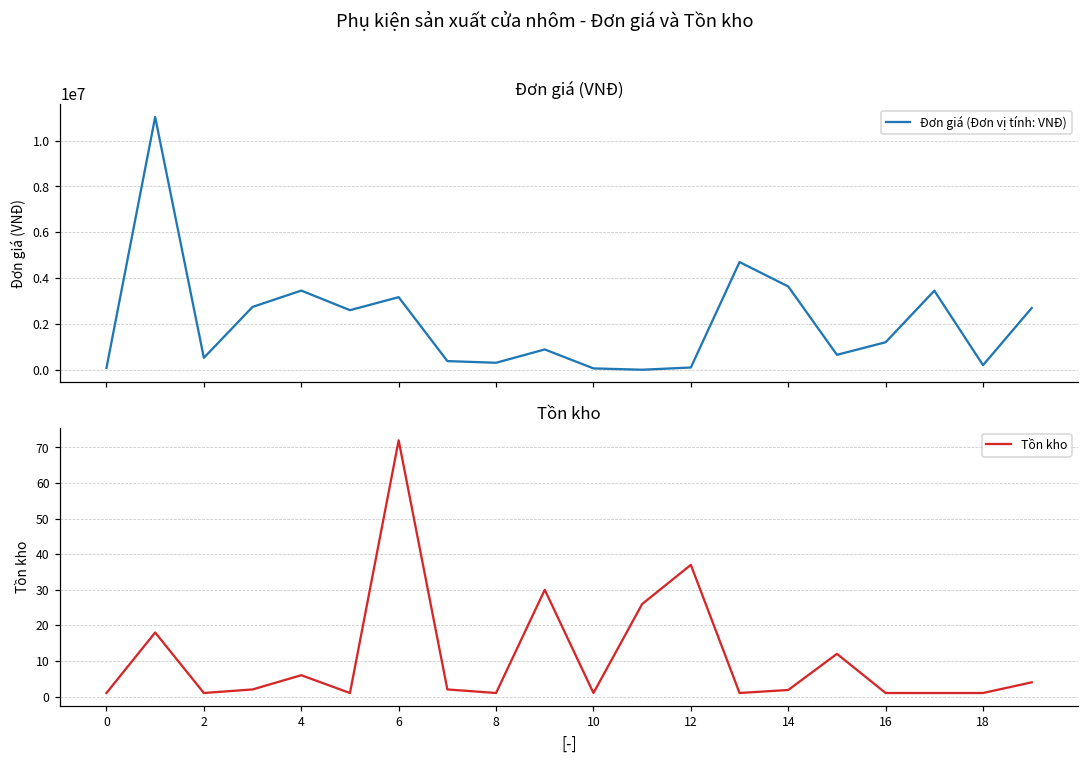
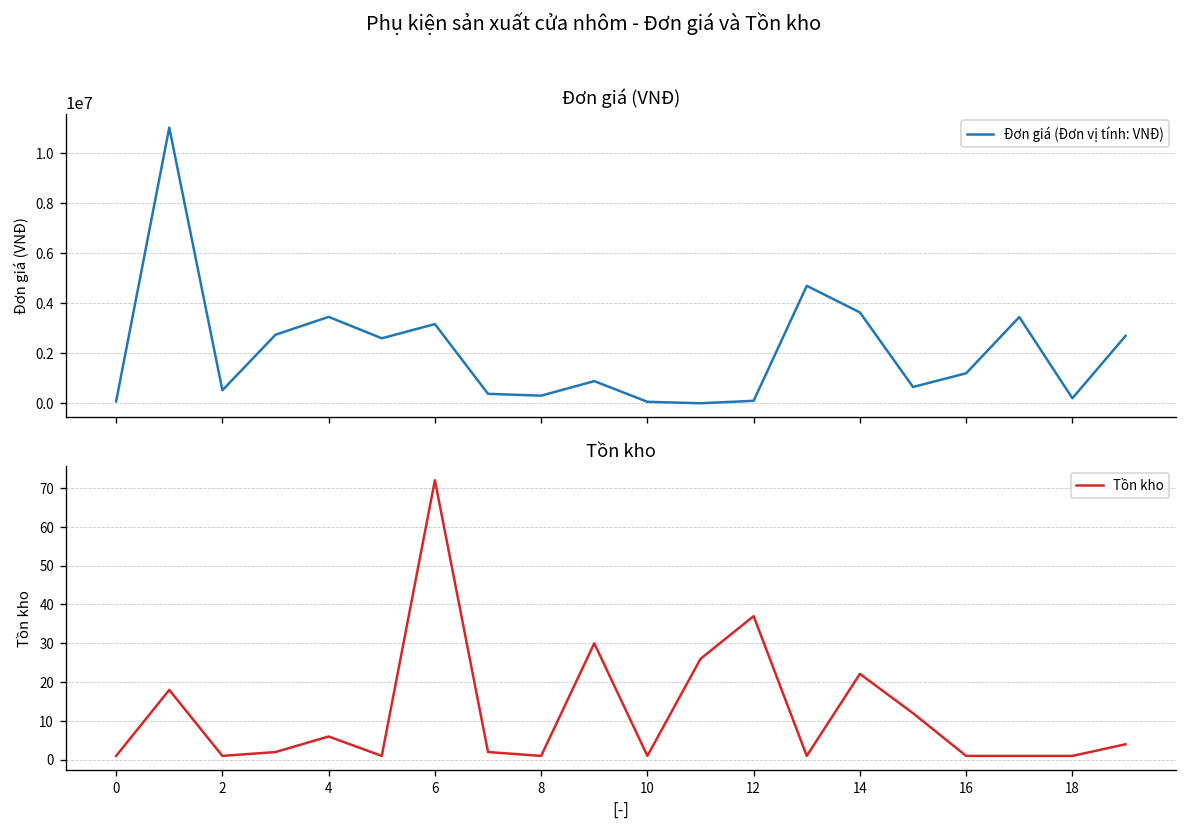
Tồn kho, 14: 2 -> 22
